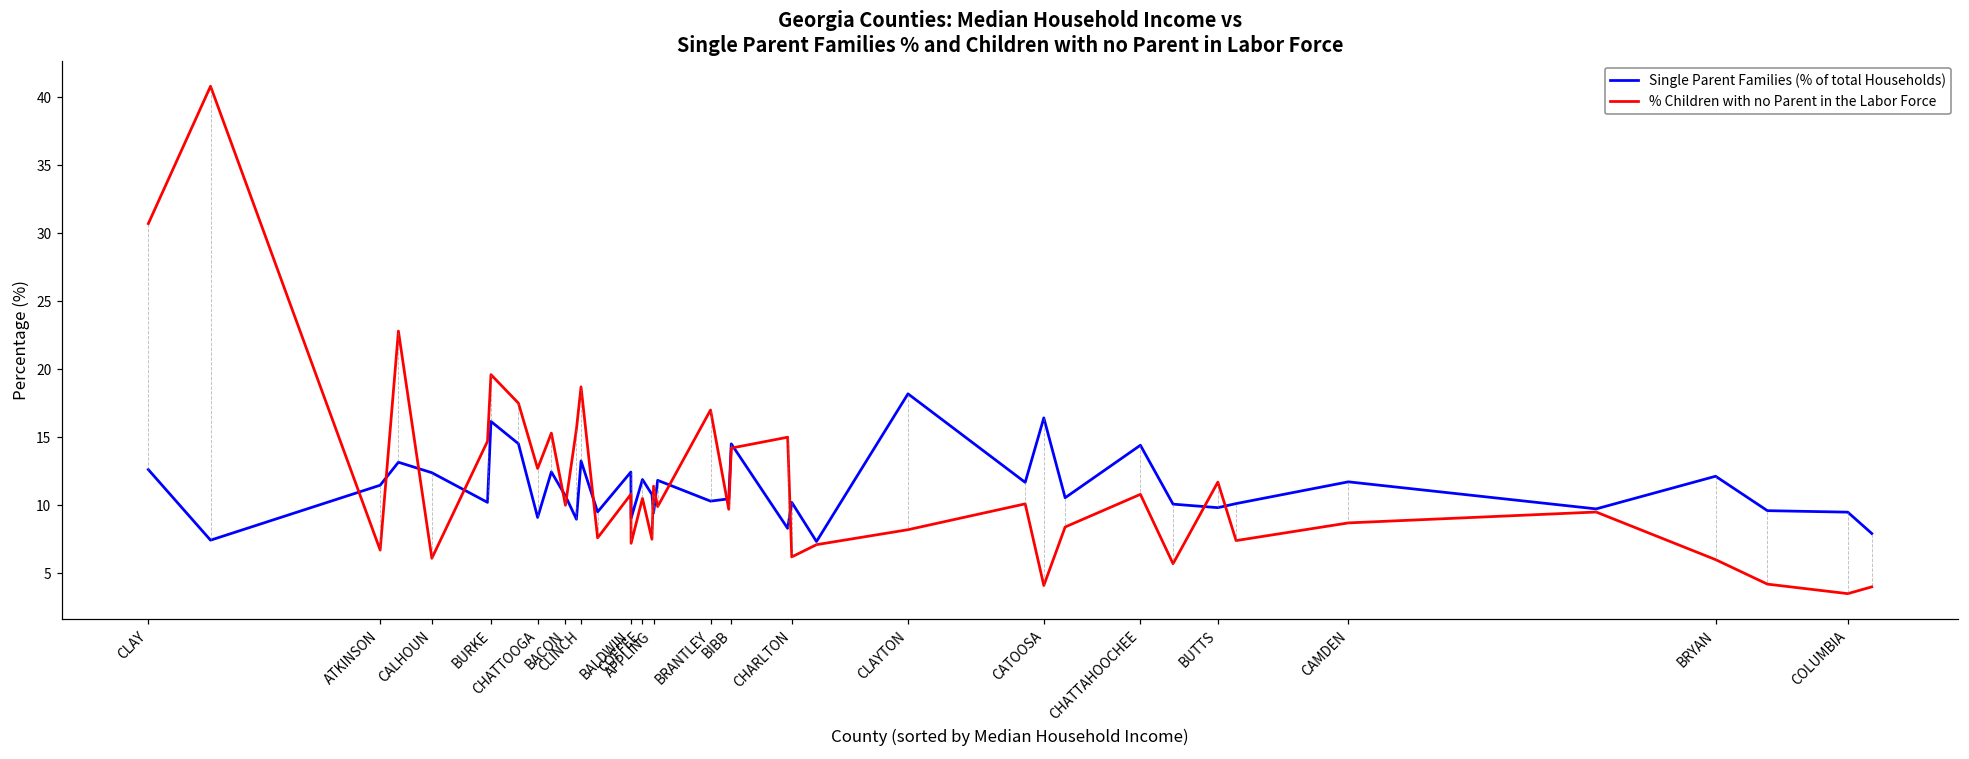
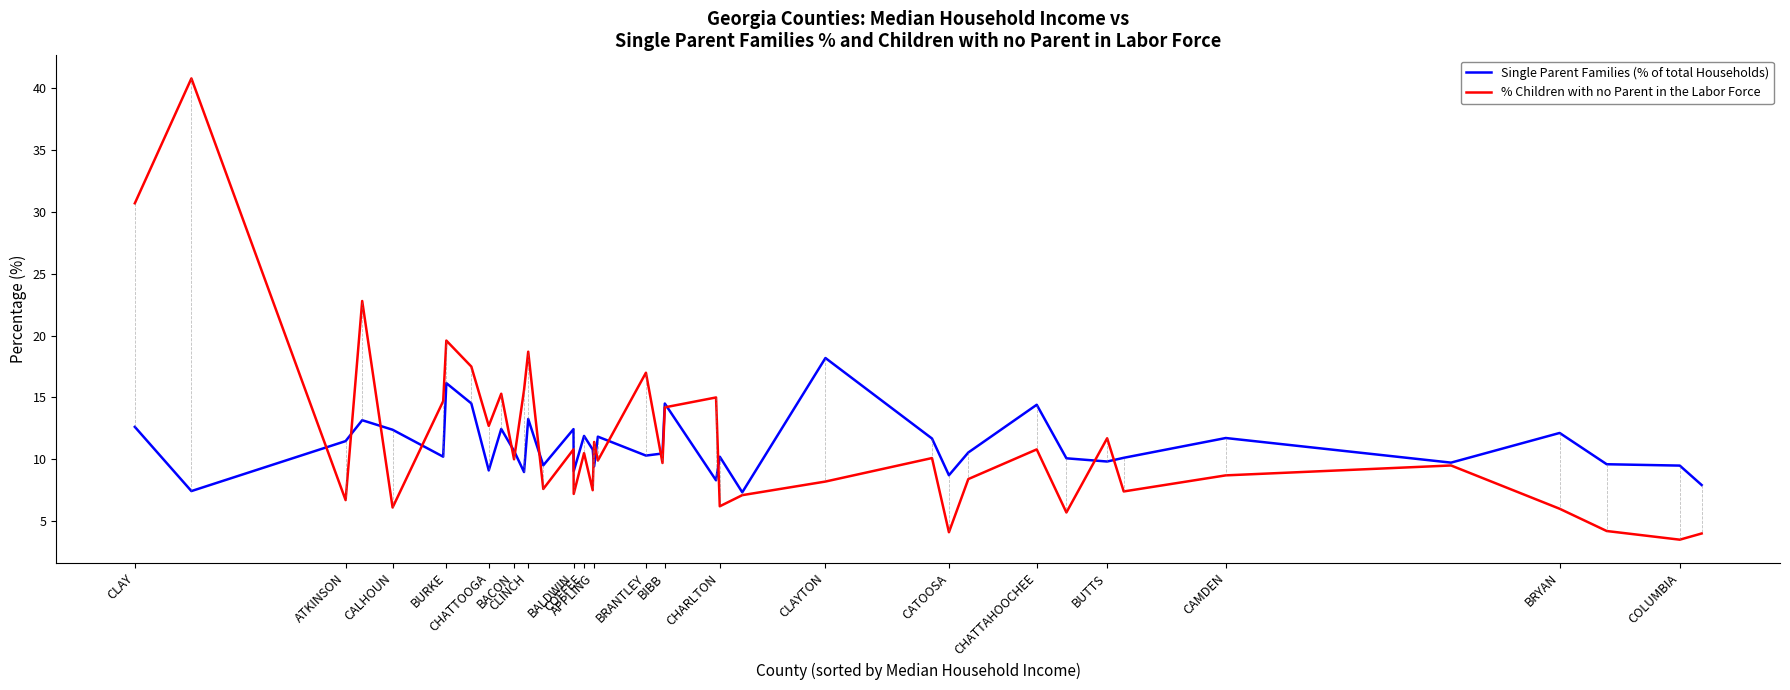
Single Parent Families (% of total Households), CATOOSA: 16.4 -> 8.7
